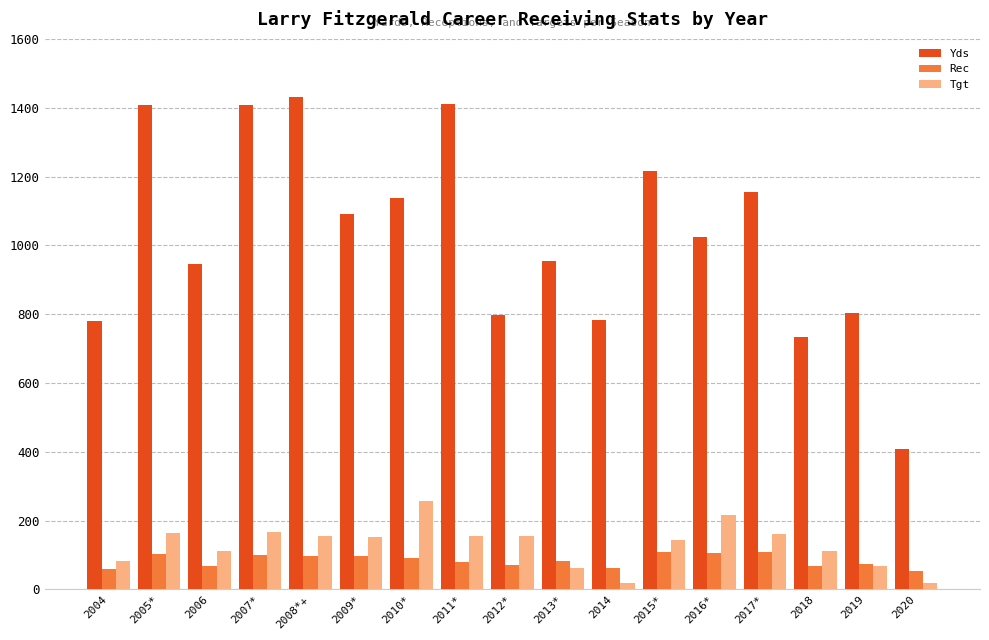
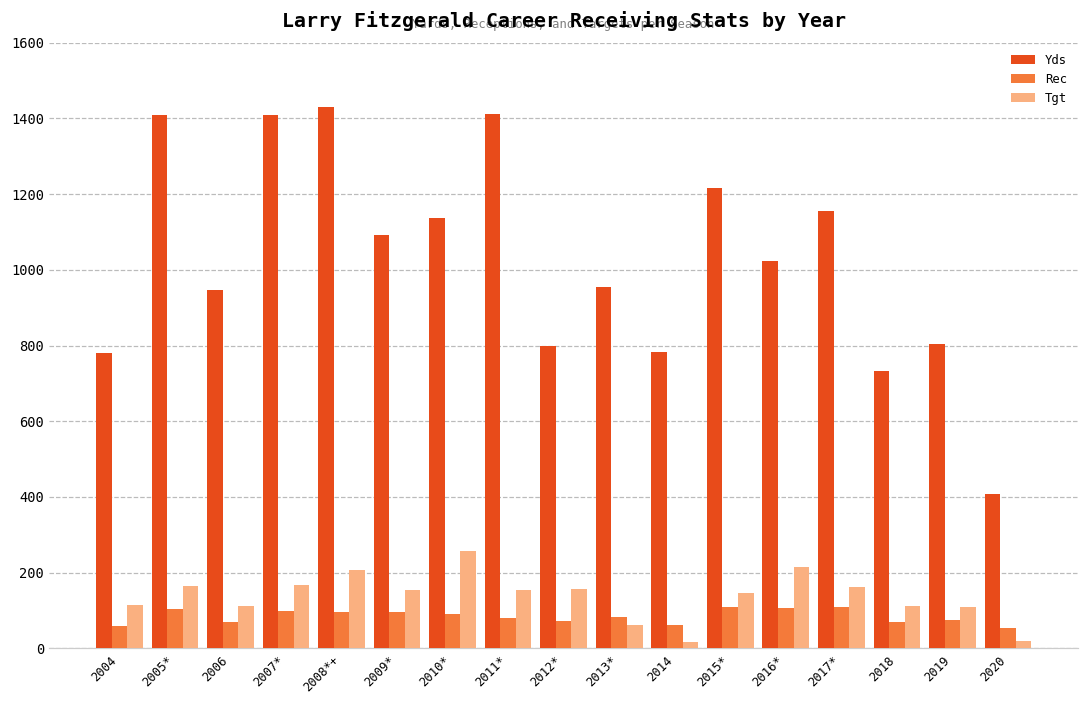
Tgt, 2004: 80 -> 120
Tgt, 2008*+: 150 -> 210
Tgt, 2019: 70 -> 110
